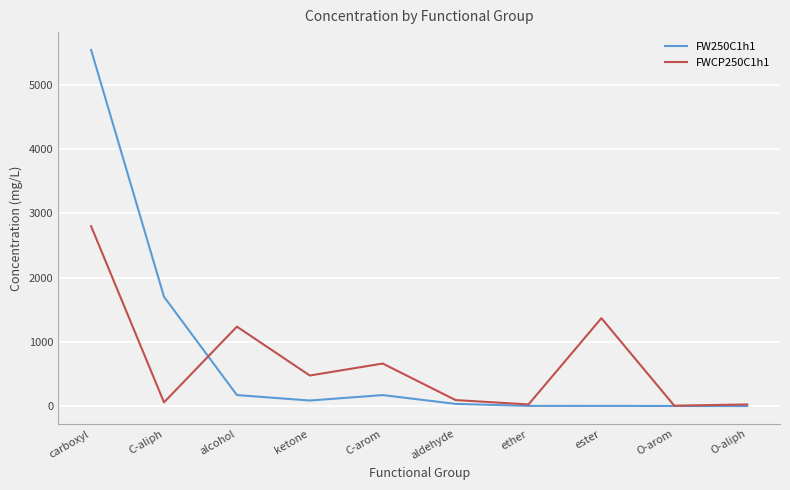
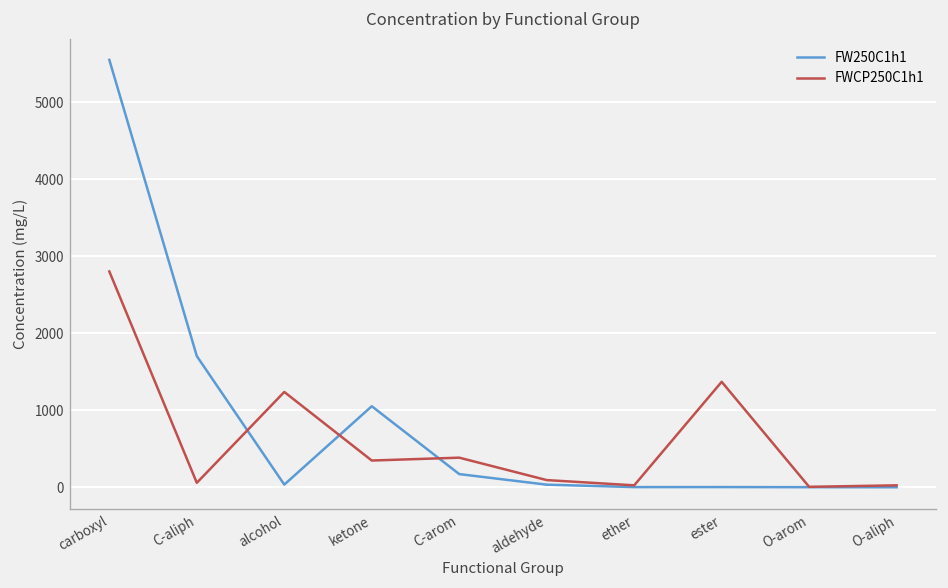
FW250C1h1, alcohol: 200 -> 0
FW250C1h1, ketone: 100 -> 1100
FWCP250C1h1, ketone: 500 -> 300
FWCP250C1h1, C-arom: 700 -> 400
